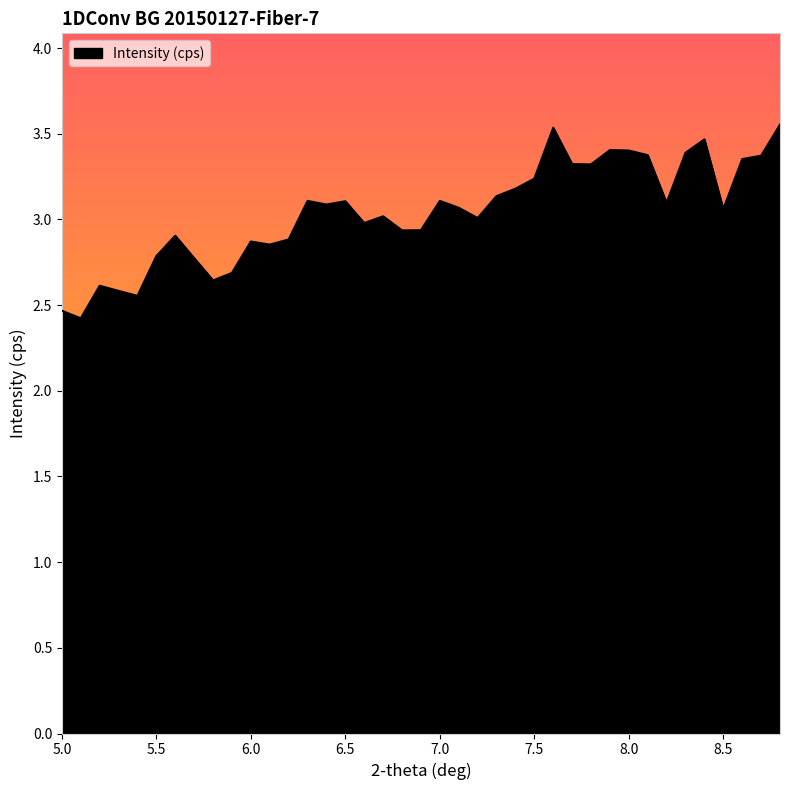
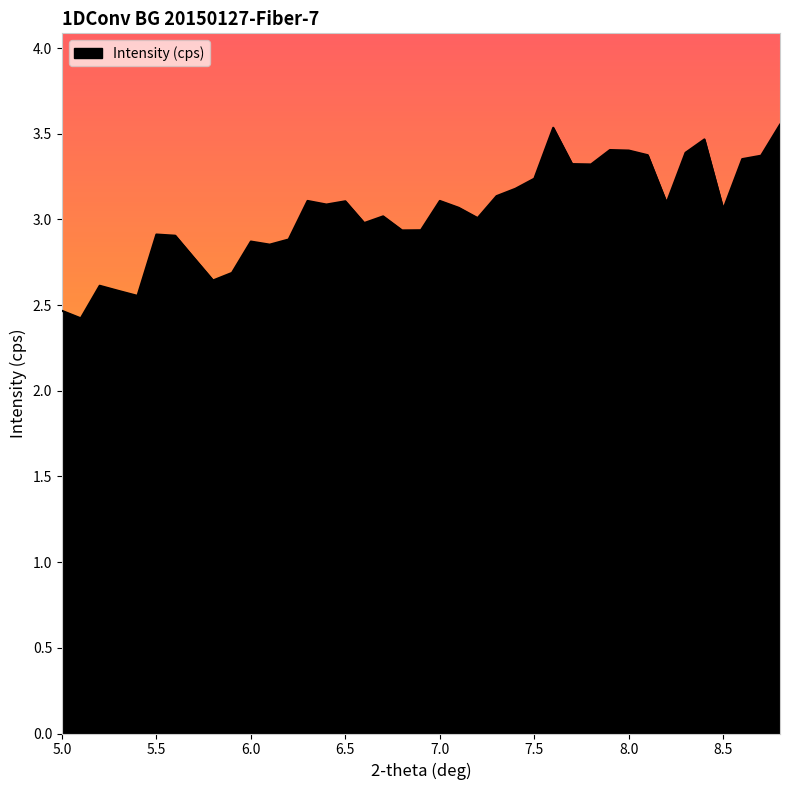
5.5: 2.79 -> 2.91
